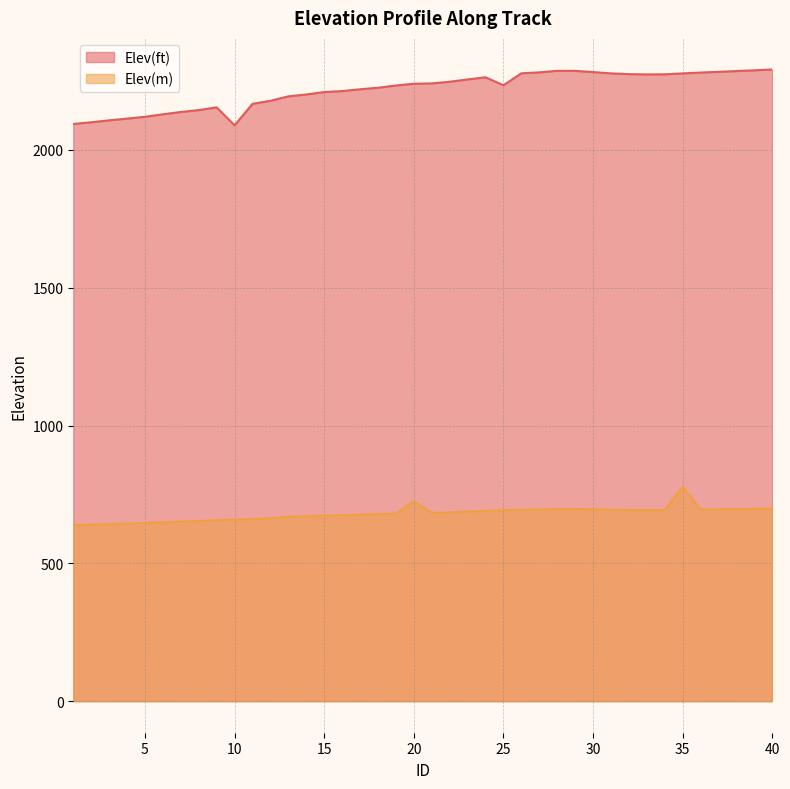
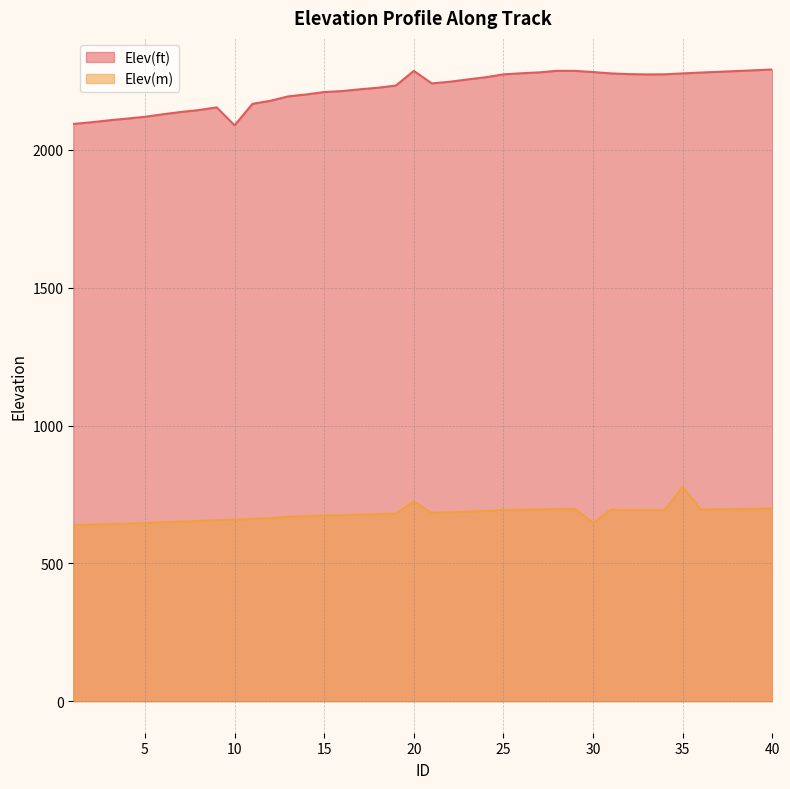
Elev(ft), 20: 2240 -> 2290
Elev(ft), 25: 2230 -> 2270
Elev(m), 30: 700 -> 650
